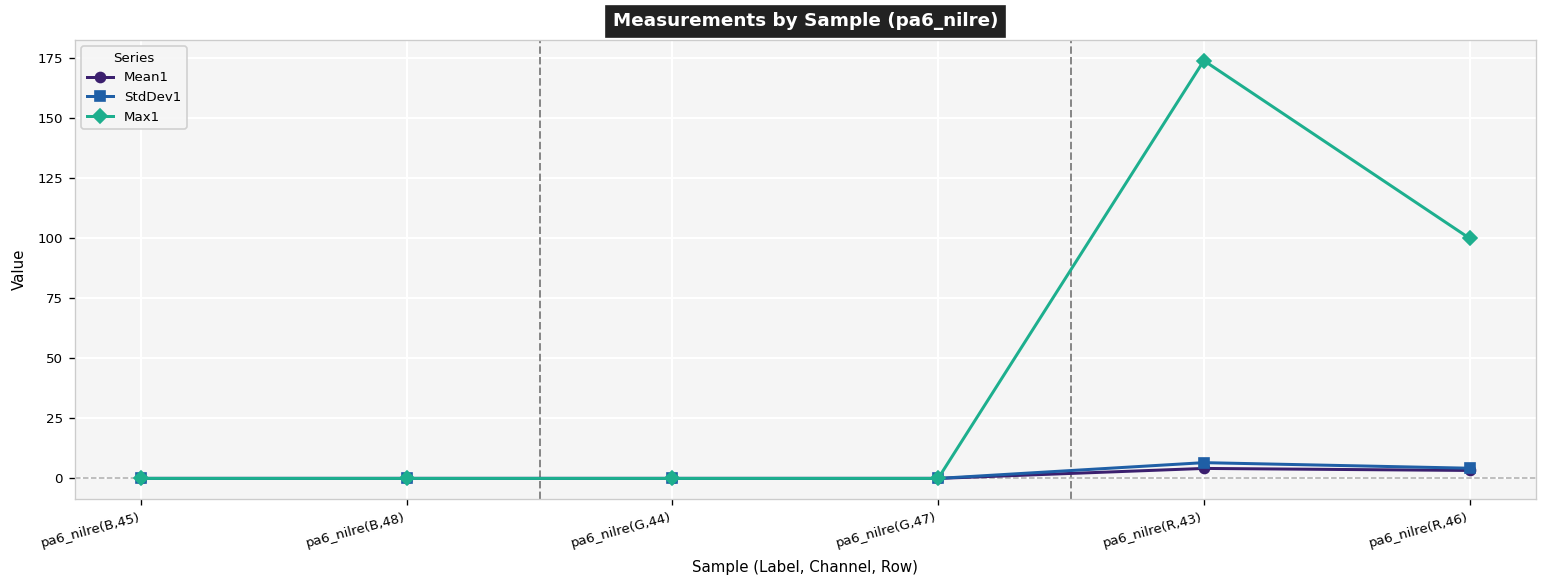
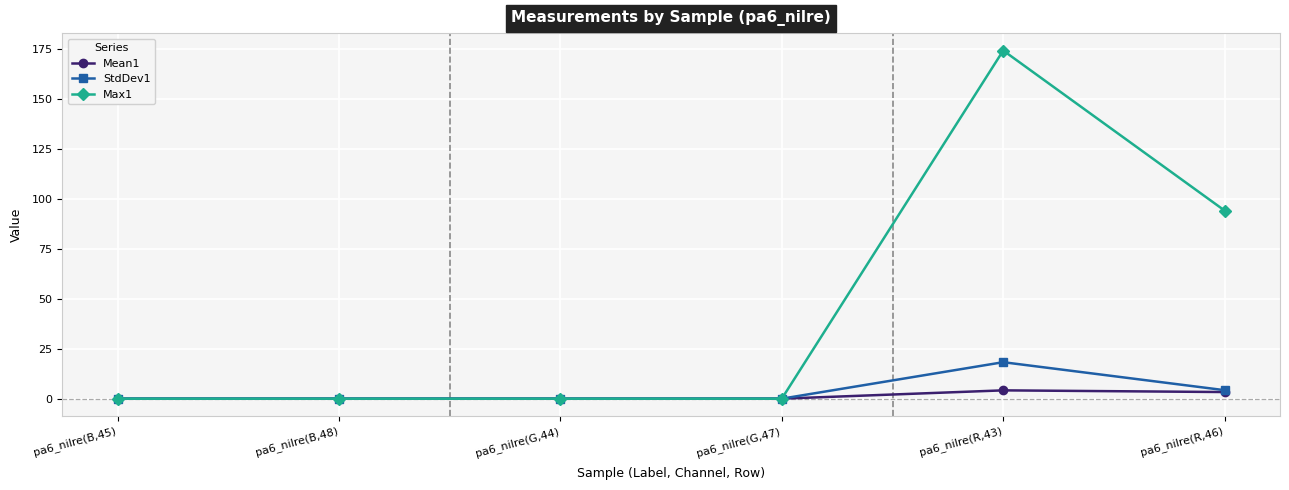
StdDev1, pa6_nilre(R,43): 7 -> 18
Max1, pa6_nilre(R,46): 100 -> 94
